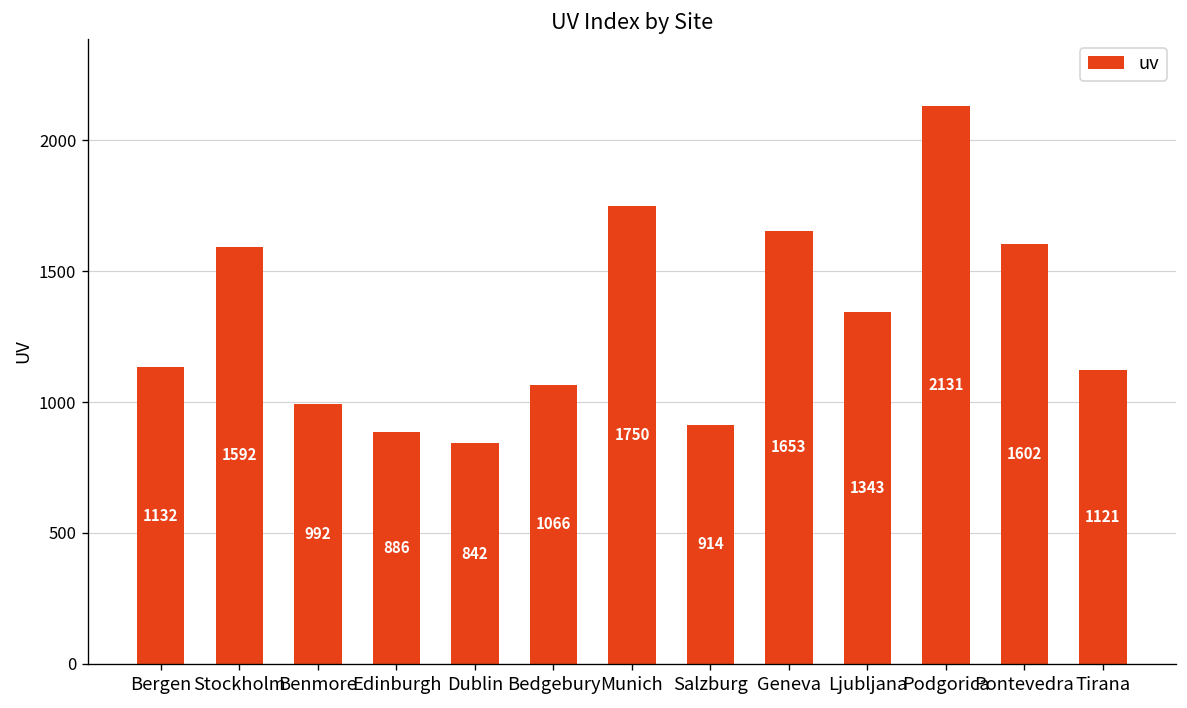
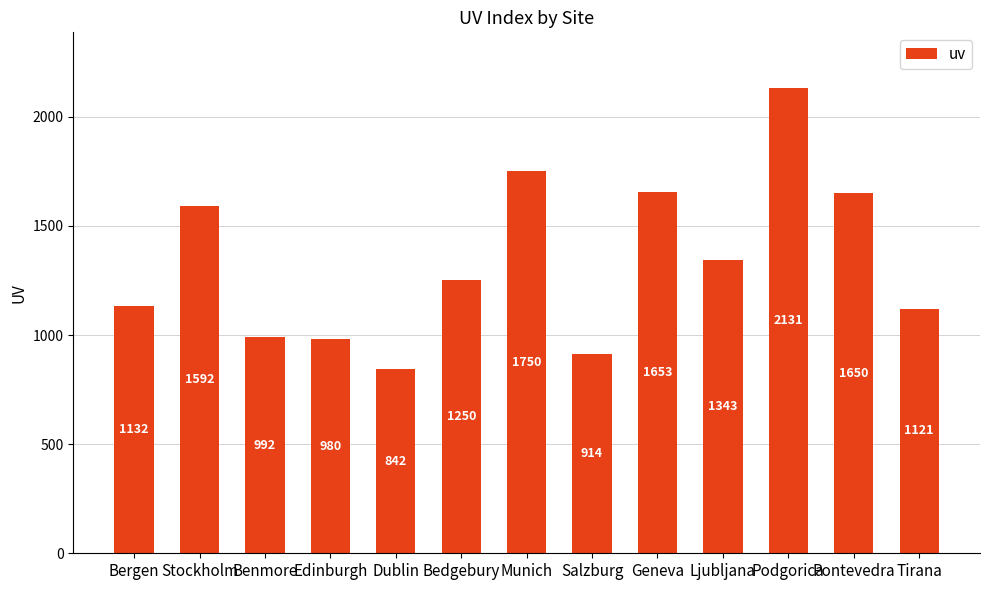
Edinburgh: 886 -> 980
Bedgebury: 1066 -> 1250
Pontevedra: 1602 -> 1650
